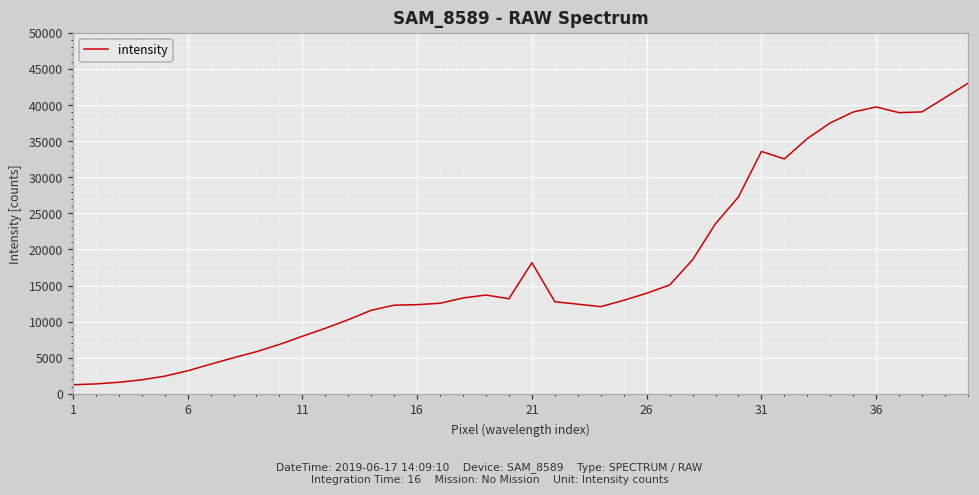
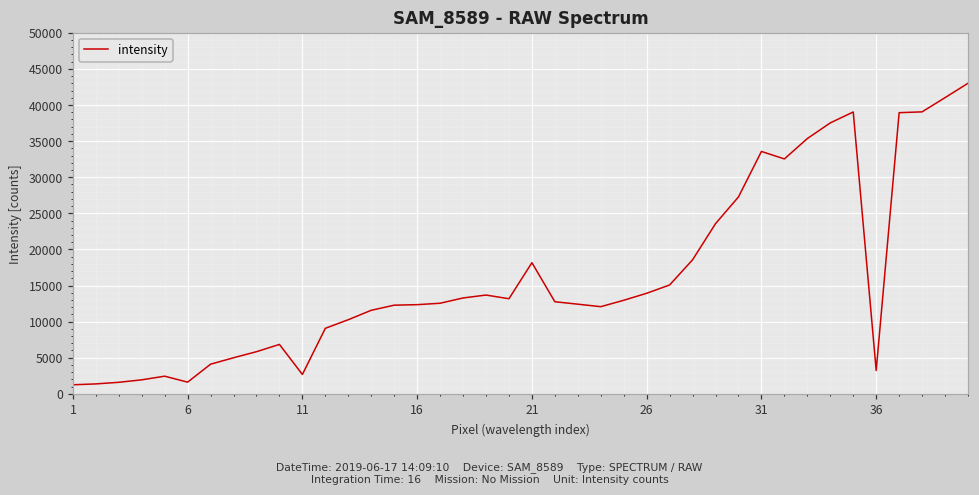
6: 3000 -> 2000
11: 8000 -> 3000
36: 40000 -> 3000
